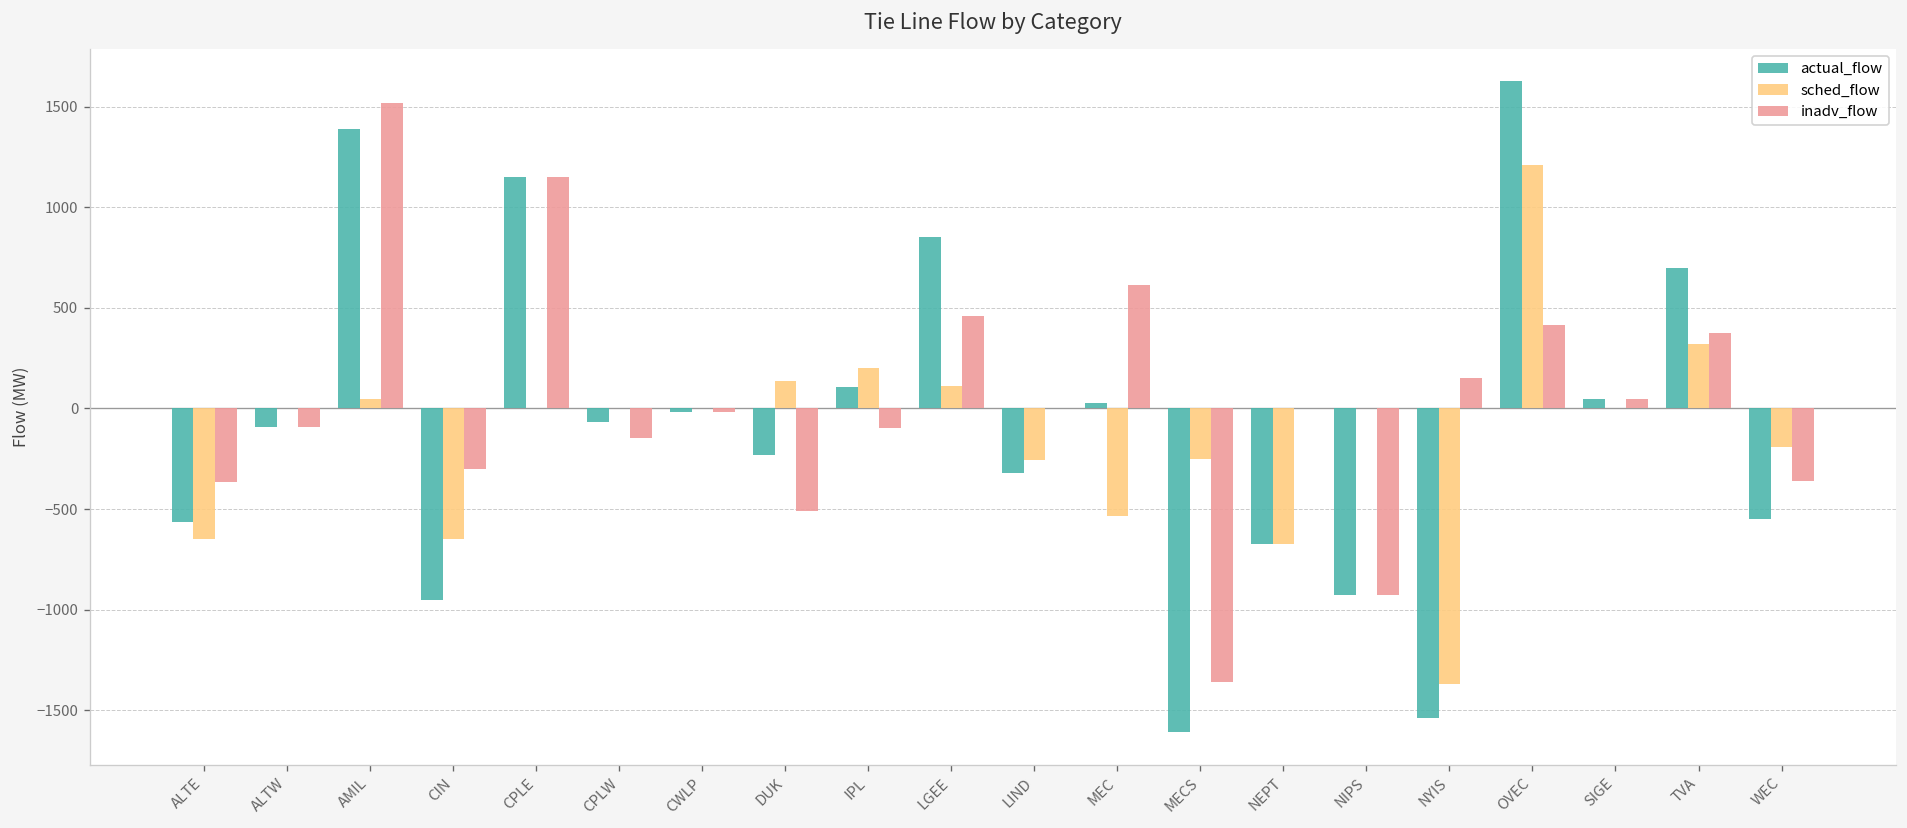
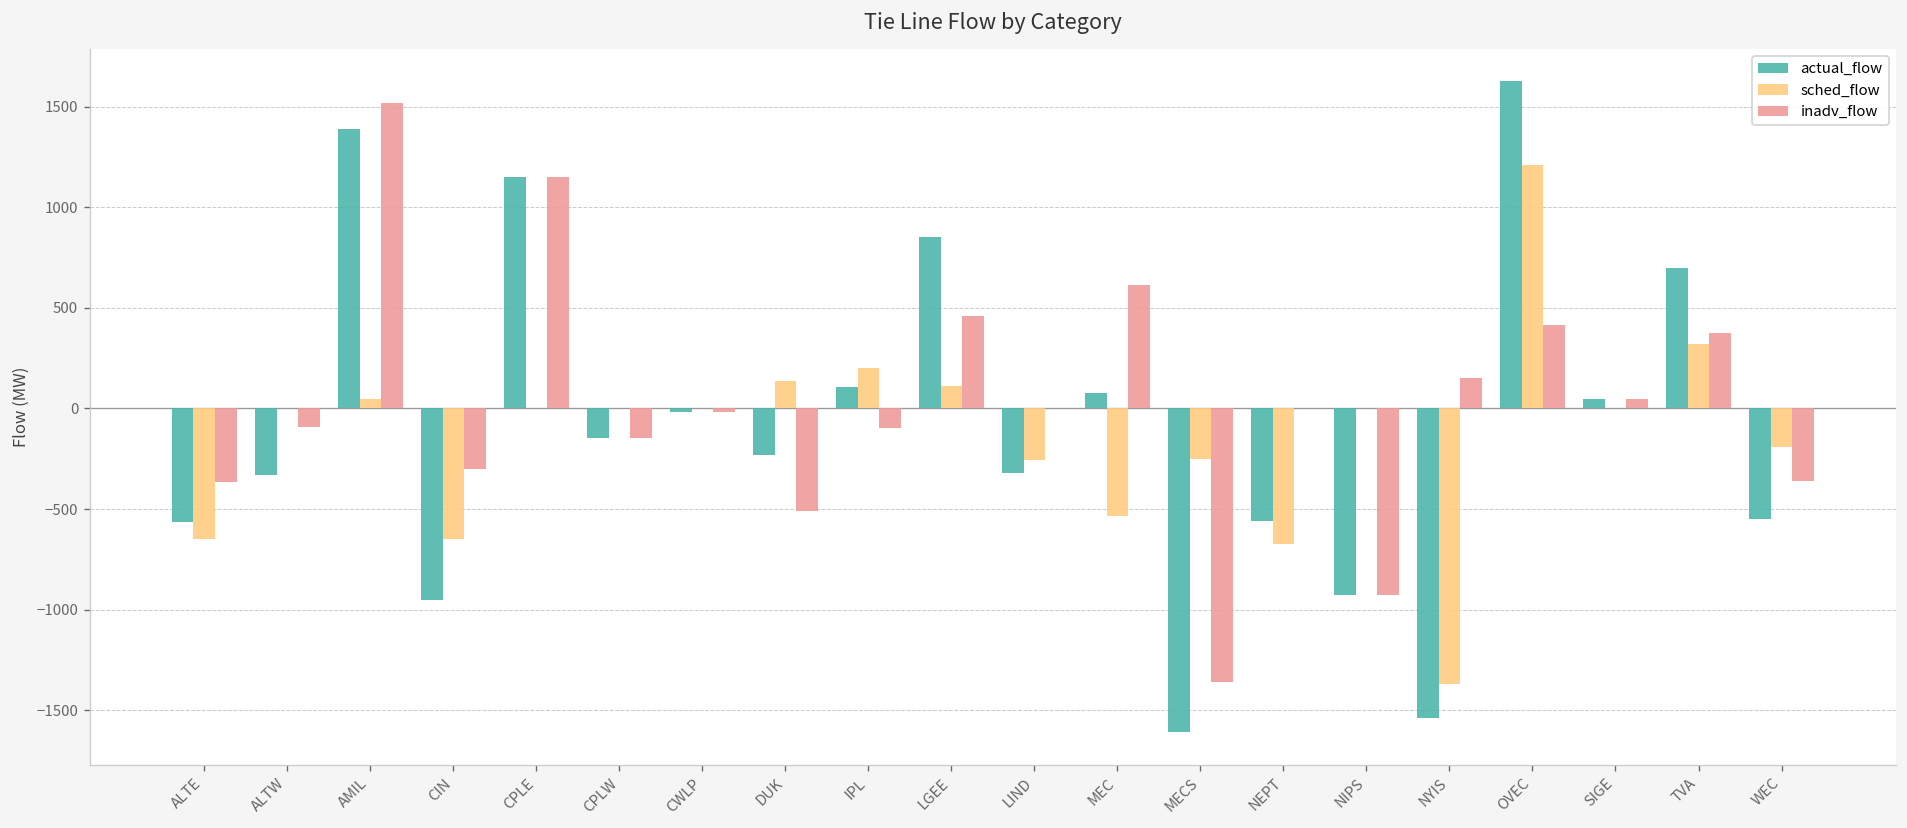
actual_flow, ALTW: -90 -> -330
actual_flow, CPLW: -70 -> -150
actual_flow, MEC: 30 -> 80
actual_flow, NEPT: -670 -> -560
